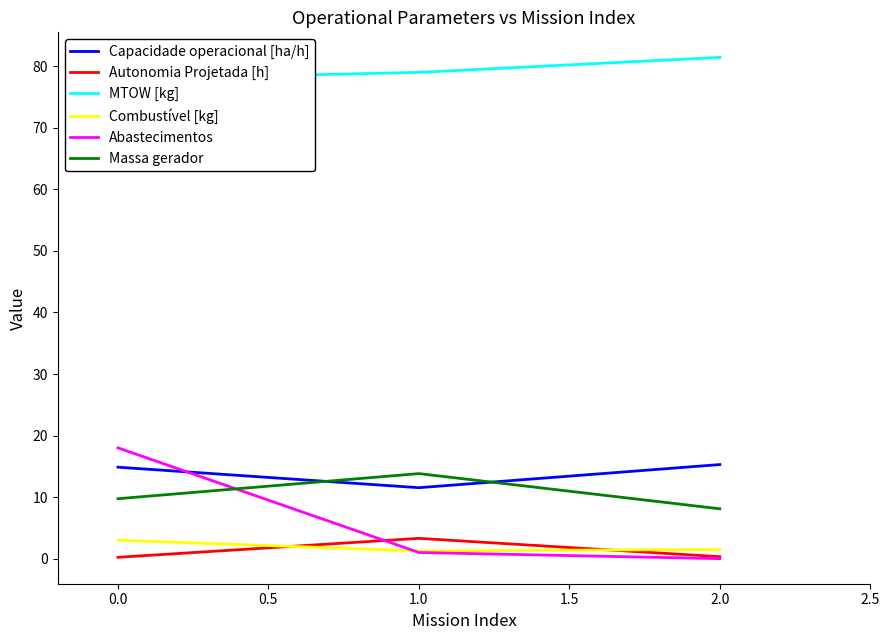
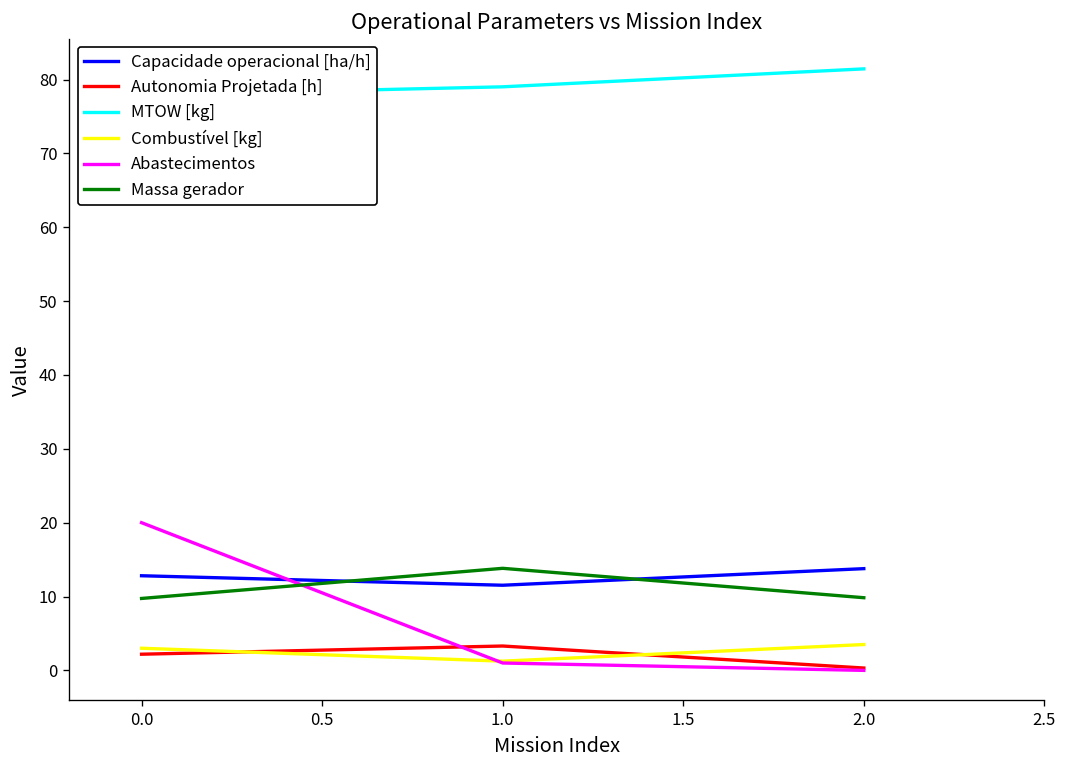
Capacidade operacional [ha/h], 0.0: 15 -> 13
Autonomia Projetada [h], 0.0: 0 -> 2
Abastecimentos, 0.0: 18 -> 20
Capacidade operacional [ha/h], 2.0: 15 -> 14
Combustível [kg], 2.0: 2 -> 4
Massa gerador, 2.0: 8 -> 10
